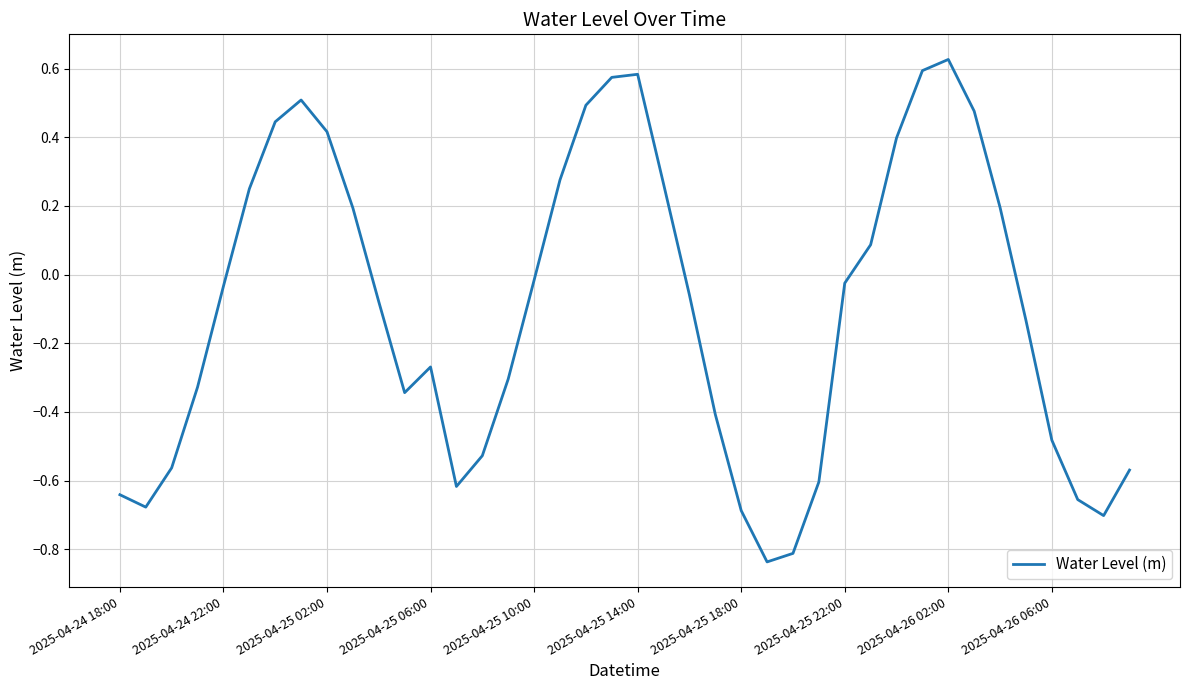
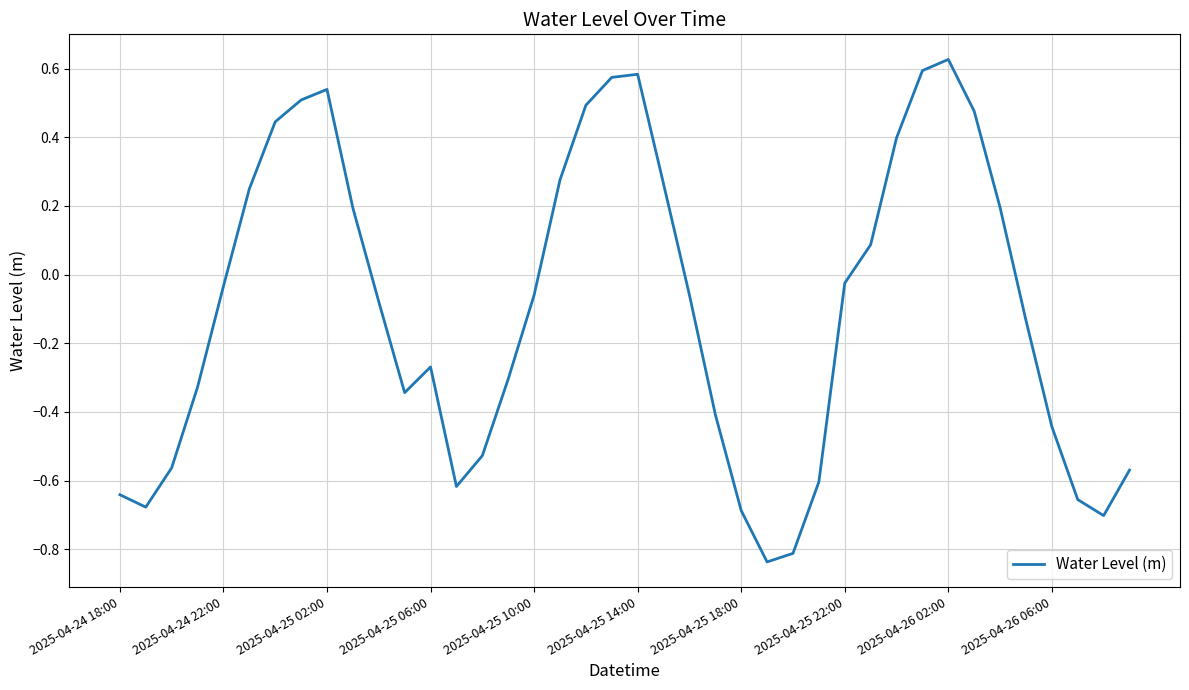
2025-04-25 02:00: 0.42 -> 0.54
2025-04-25 10:00: -0.02 -> -0.06
2025-04-26 06:00: -0.48 -> -0.44
